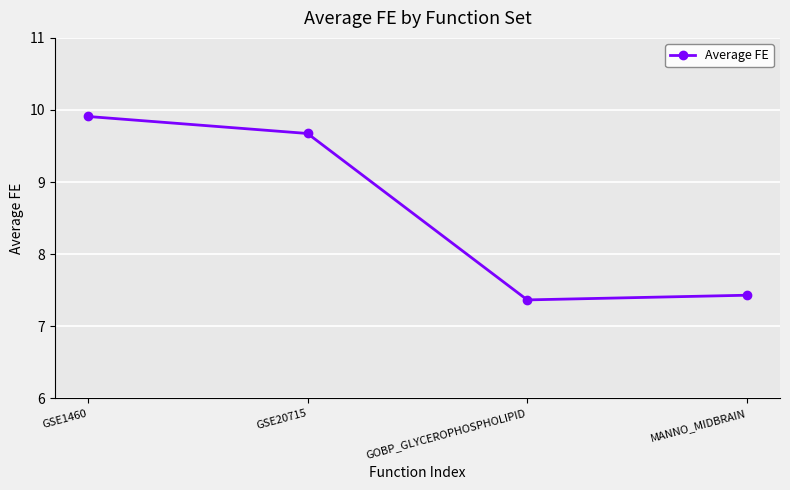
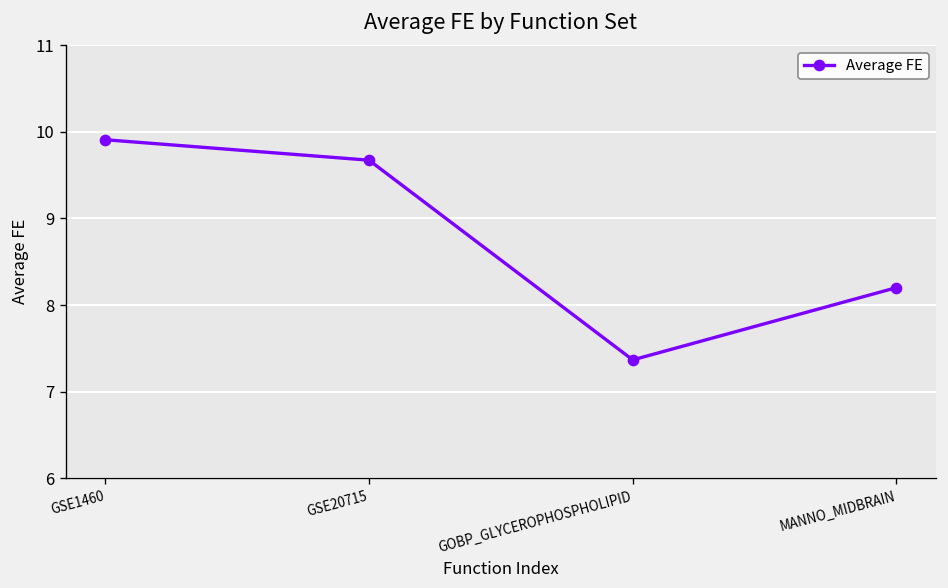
MANNO_MIDBRAIN: 7.4 -> 8.2
